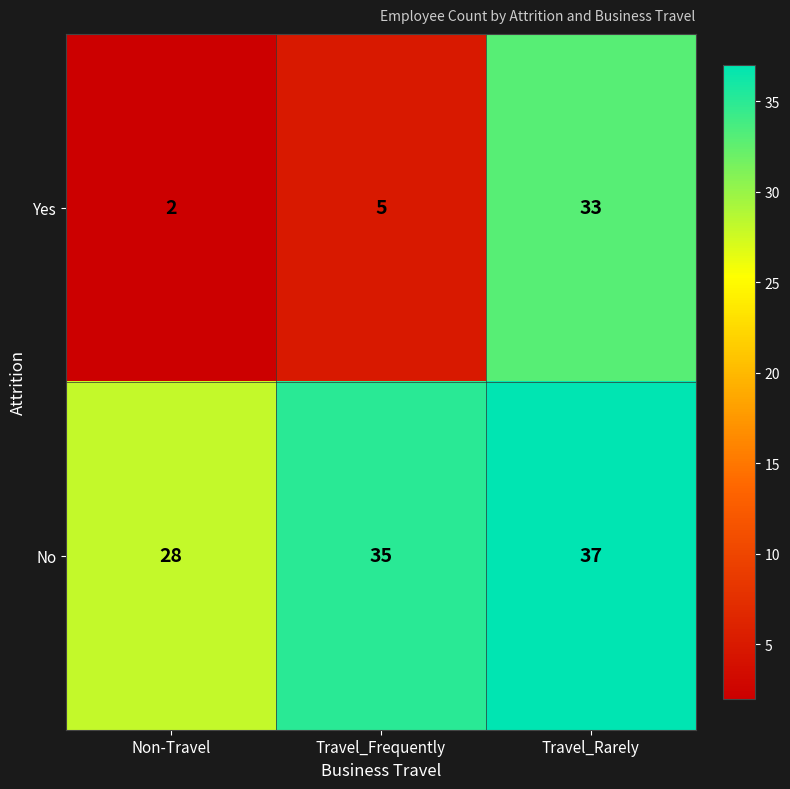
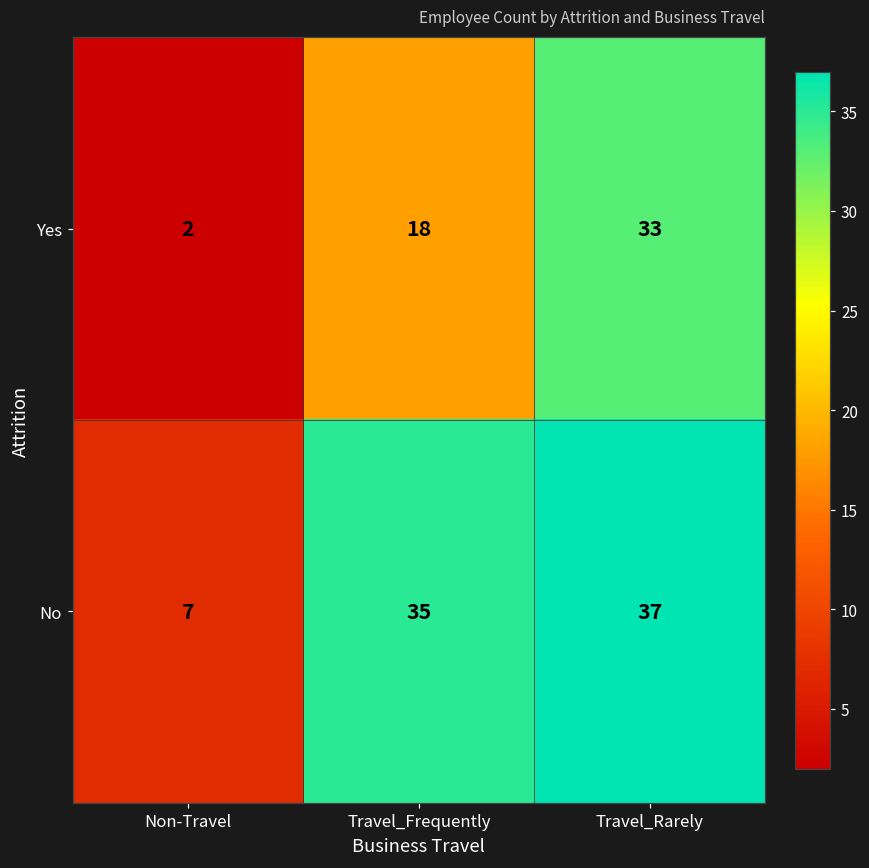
Yes, Travel_Frequently: 5 -> 18
No, Non-Travel: 28 -> 7
